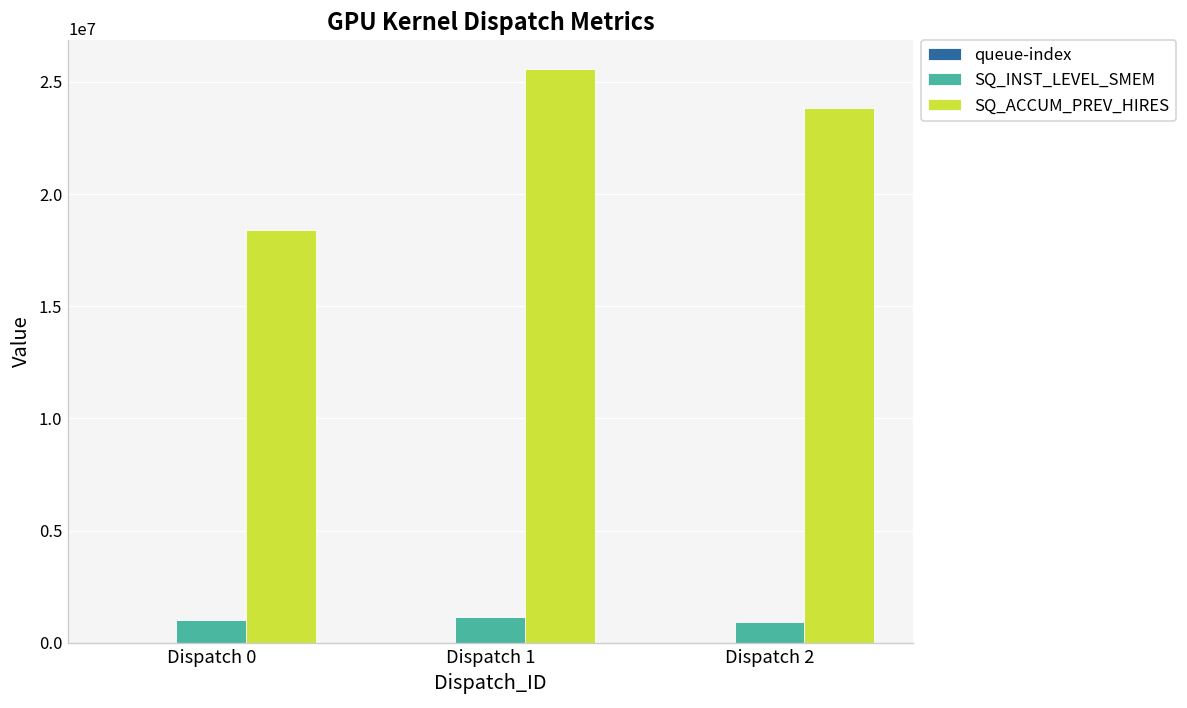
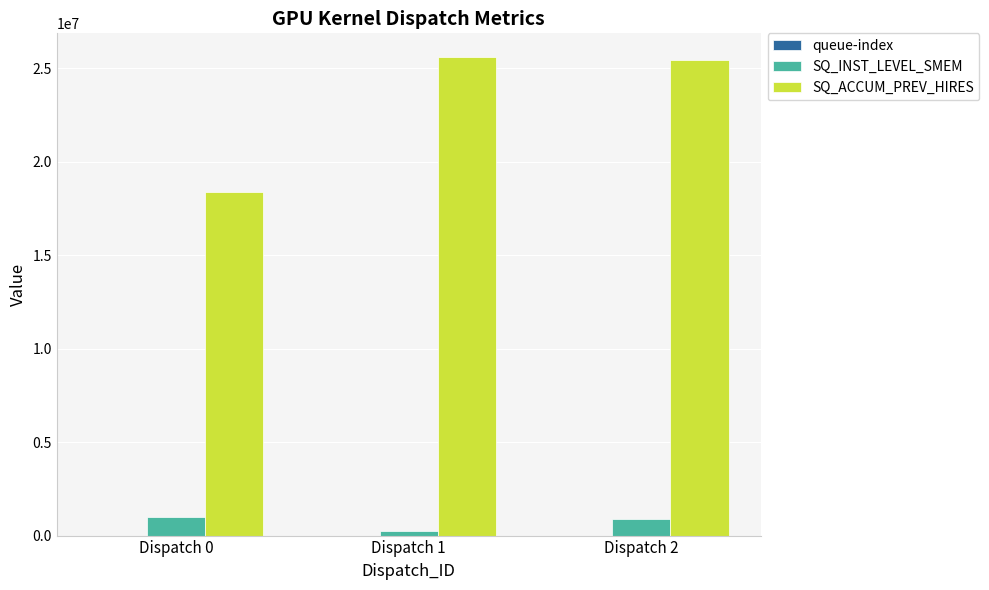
SQ_INST_LEVEL_SMEM, Dispatch 1: 1100000 -> 200000
SQ_ACCUM_PREV_HIRES, Dispatch 2: 23800000 -> 25400000
